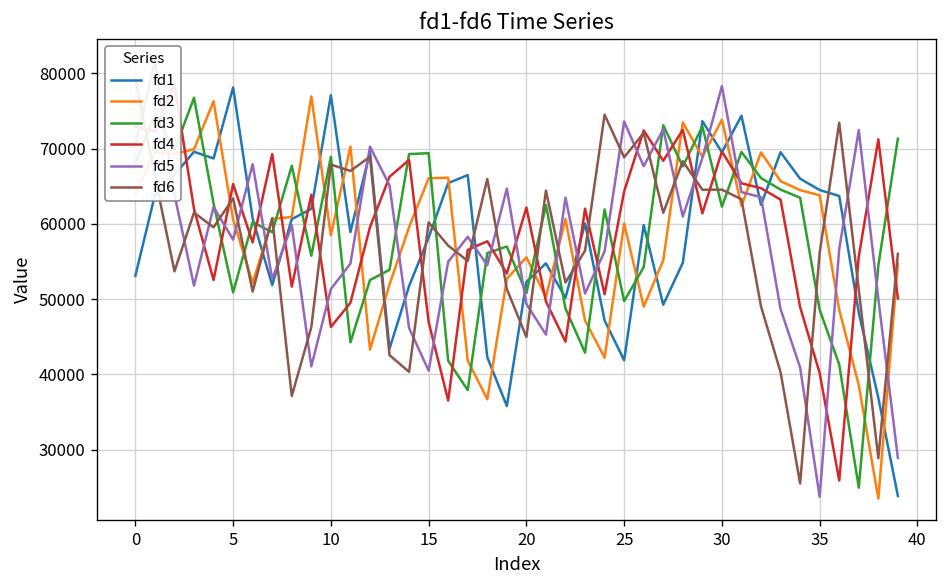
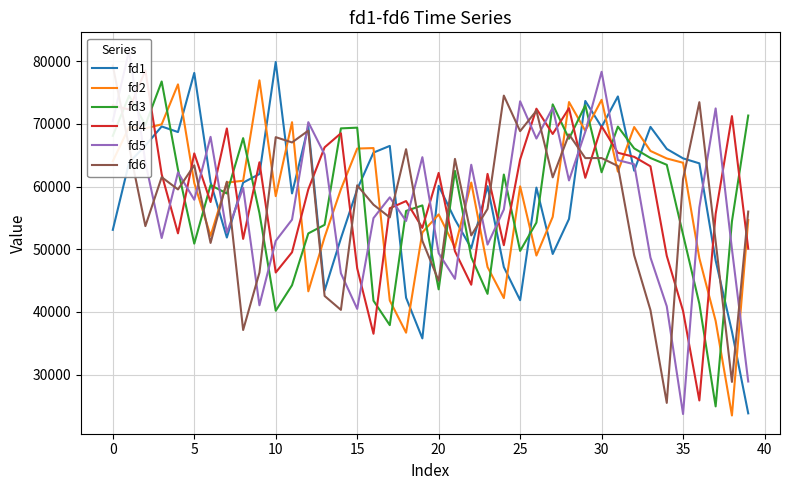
fd1, 10: 77000 -> 80000
fd3, 10: 69000 -> 40000
fd1, 15: 58000 -> 60000
fd1, 20: 52000 -> 60000
fd3, 20: 51000 -> 44000
fd3, 35: 49000 -> 52000
fd6, 35: 56000 -> 61000
